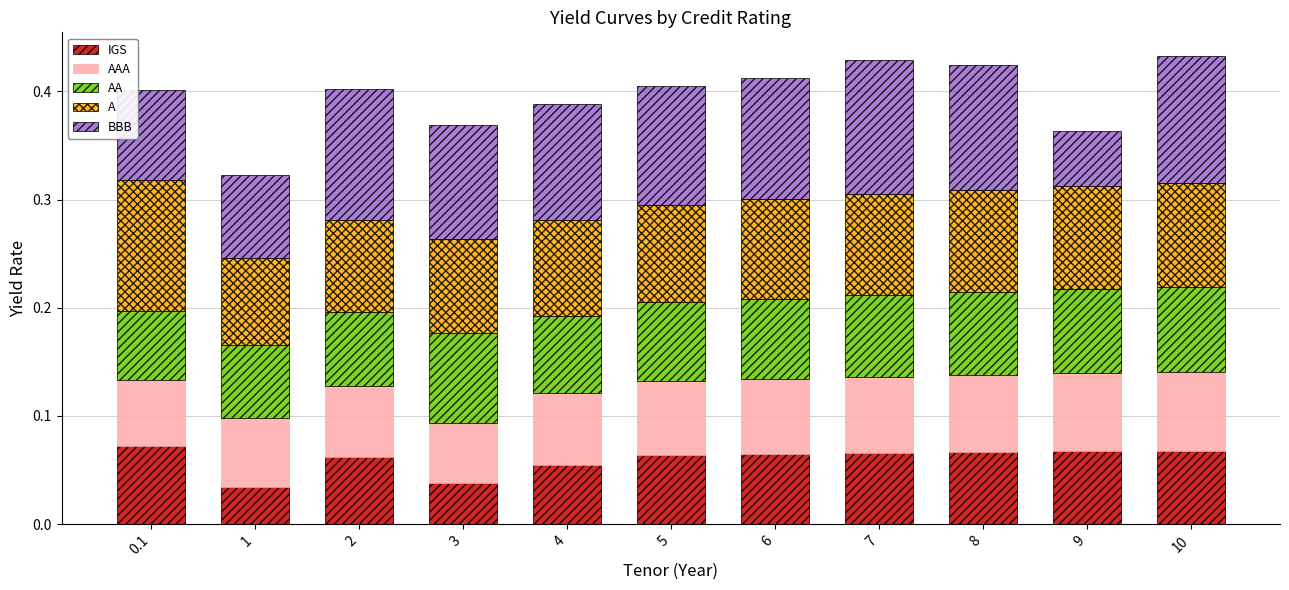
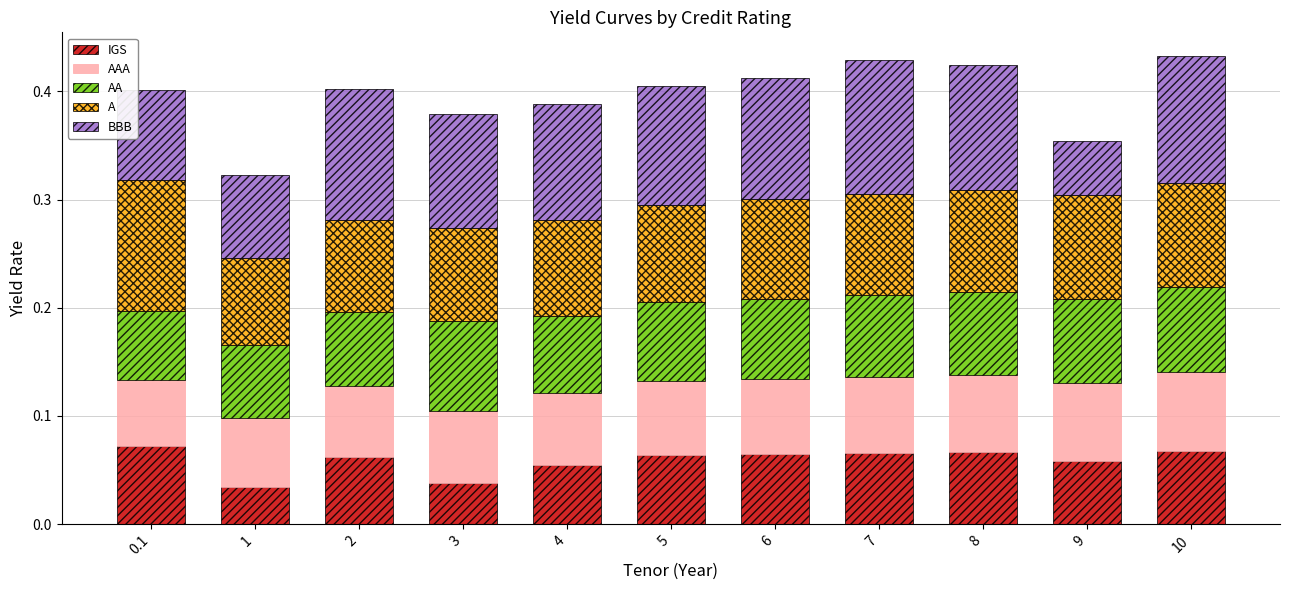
AAA, 3: 0.056 -> 0.066
IGS, 9: 0.067 -> 0.059
